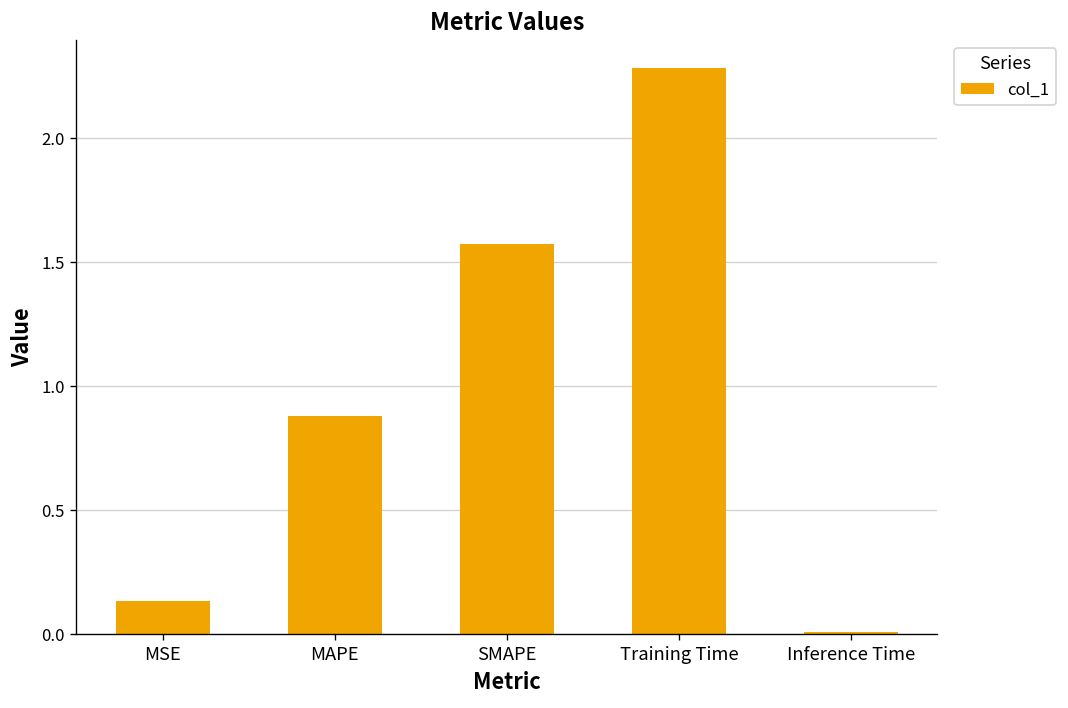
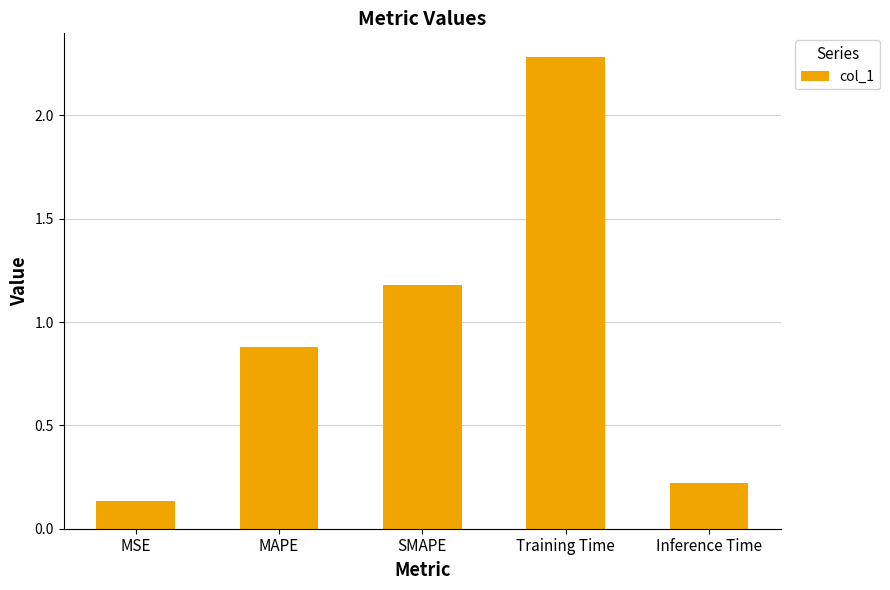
SMAPE: 1.57 -> 1.18
Inference Time: 0.01 -> 0.22
